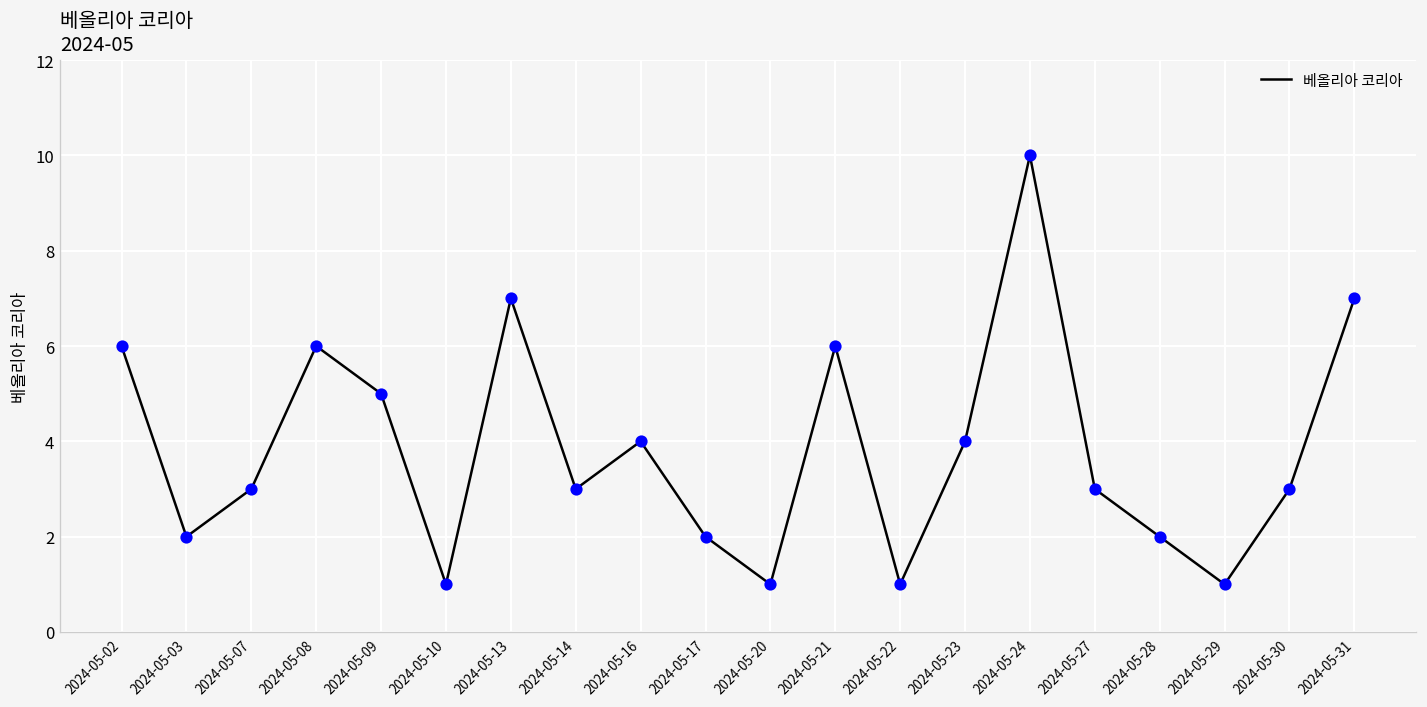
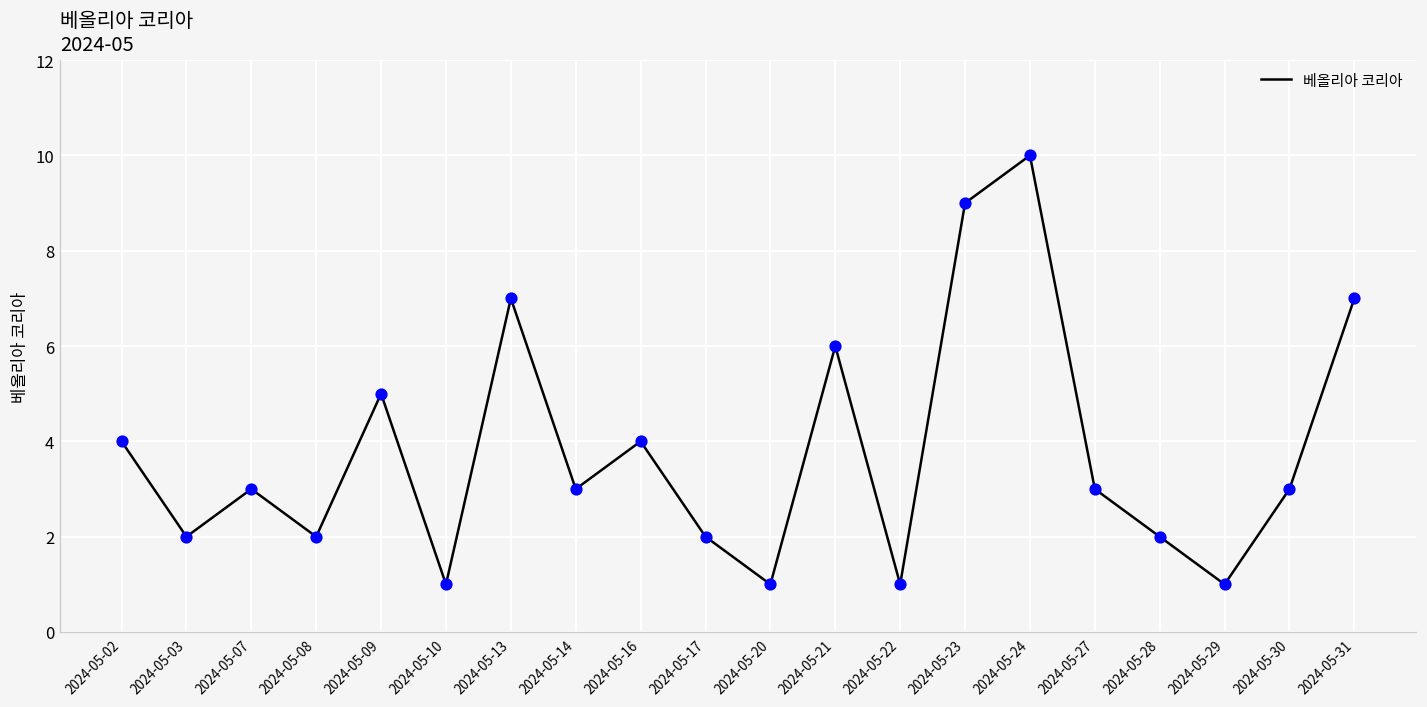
2024-05-02: 6 -> 4
2024-05-08: 6 -> 2
2024-05-23: 4 -> 9
